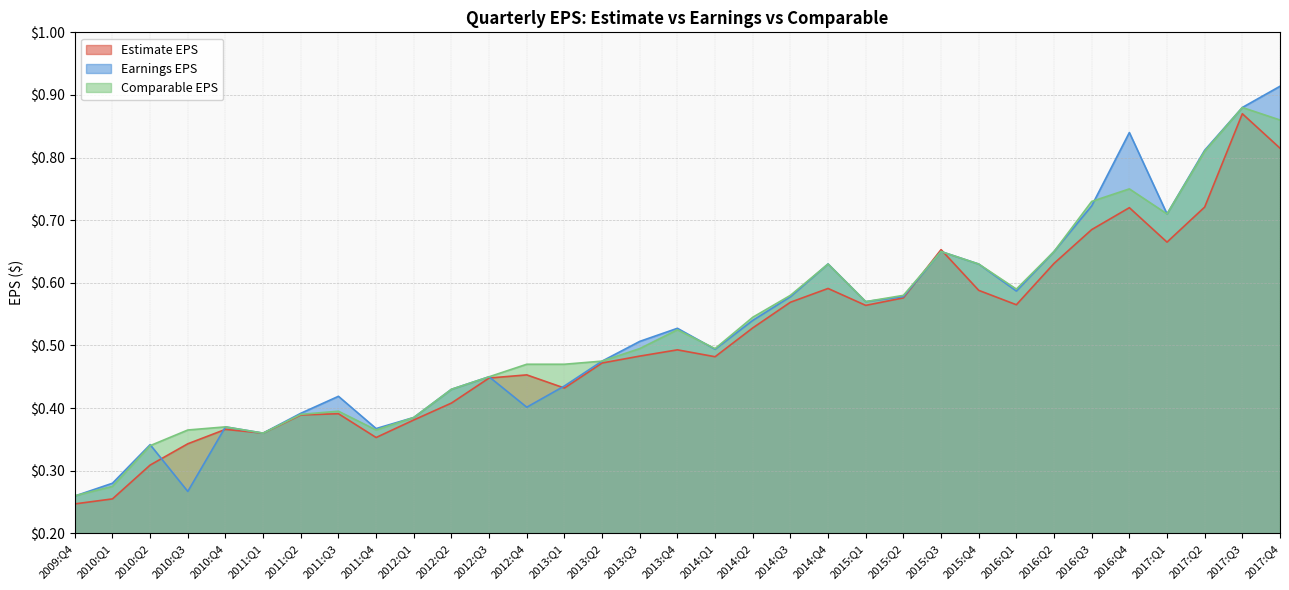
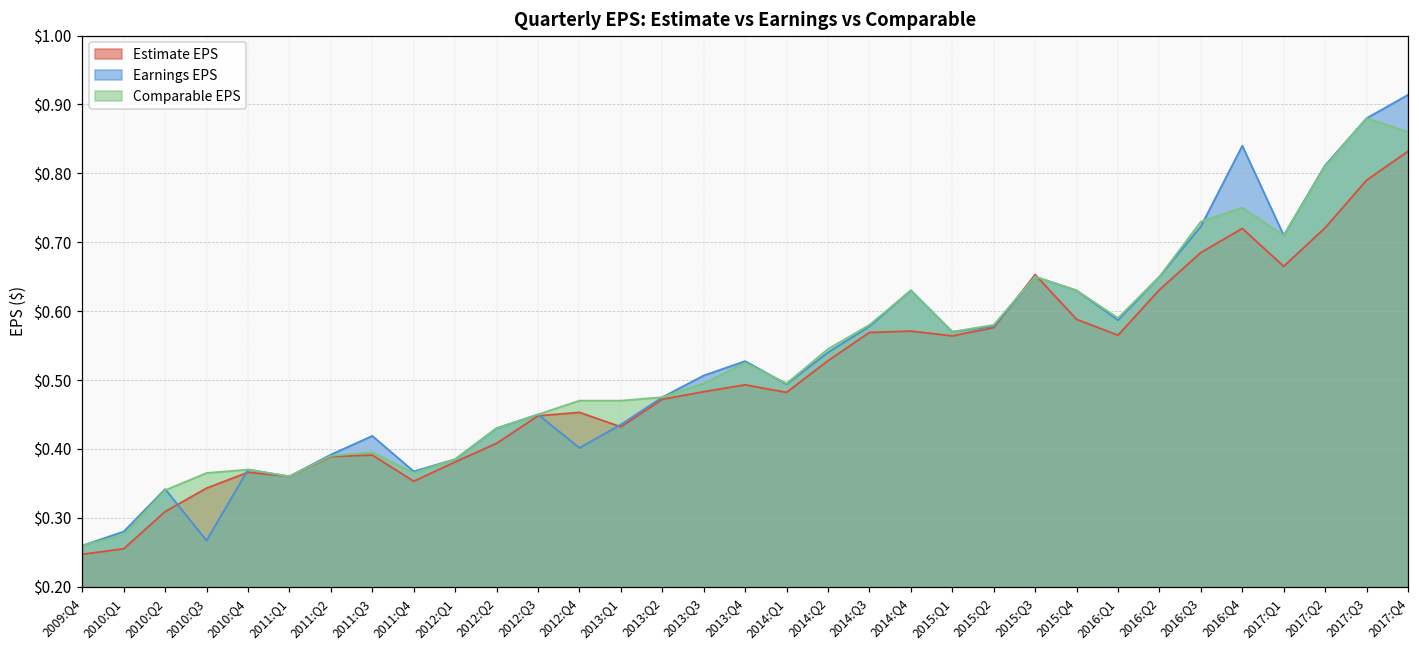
Estimate EPS, 2014:Q4: $0.59 -> $0.57
Estimate EPS, 2017:Q3: $0.87 -> $0.79
Estimate EPS, 2017:Q4: $0.82 -> $0.83
